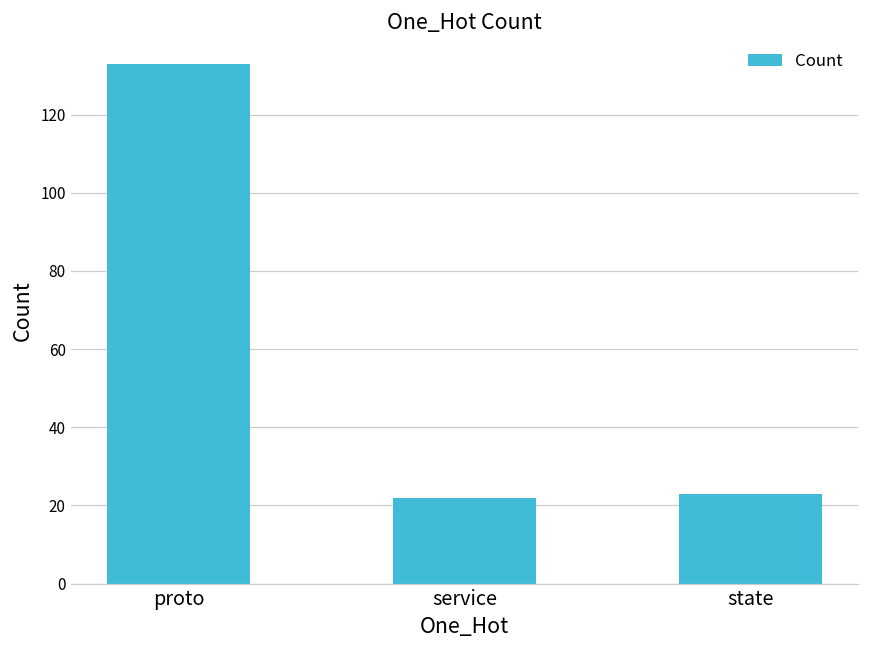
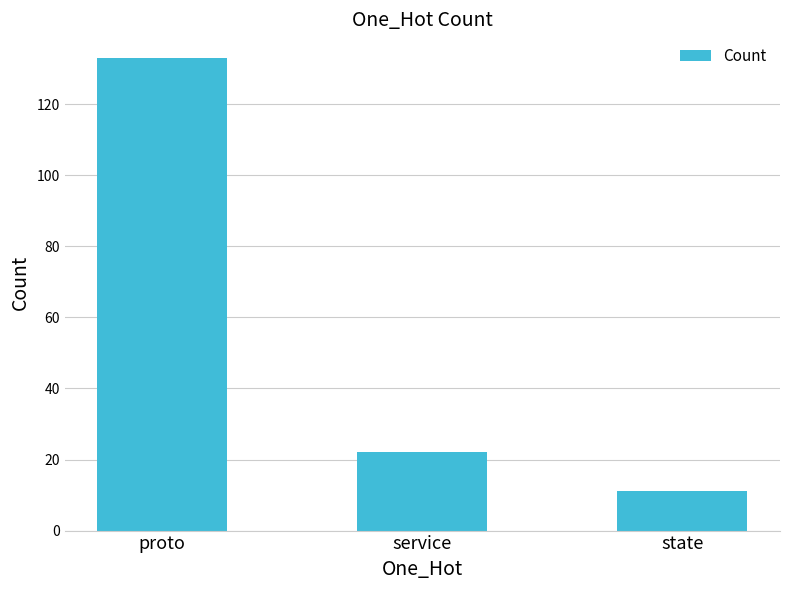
state: 23 -> 11
